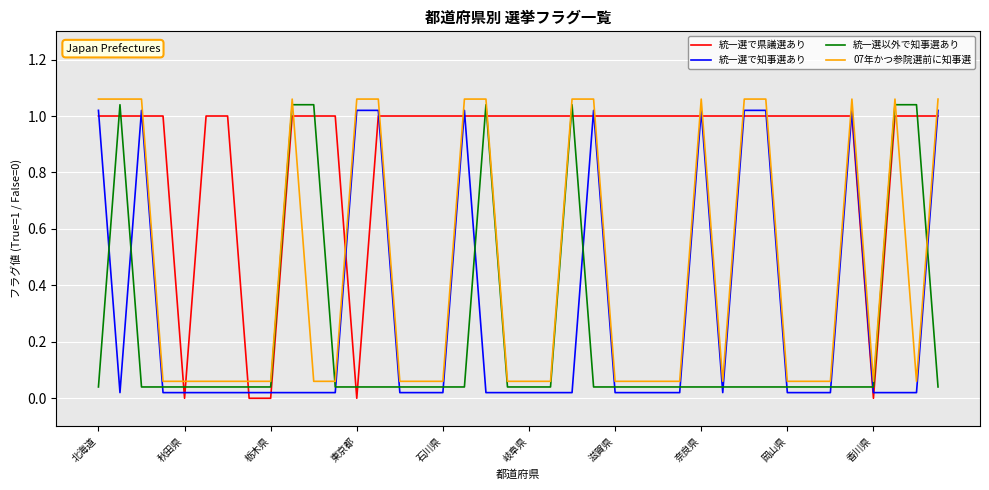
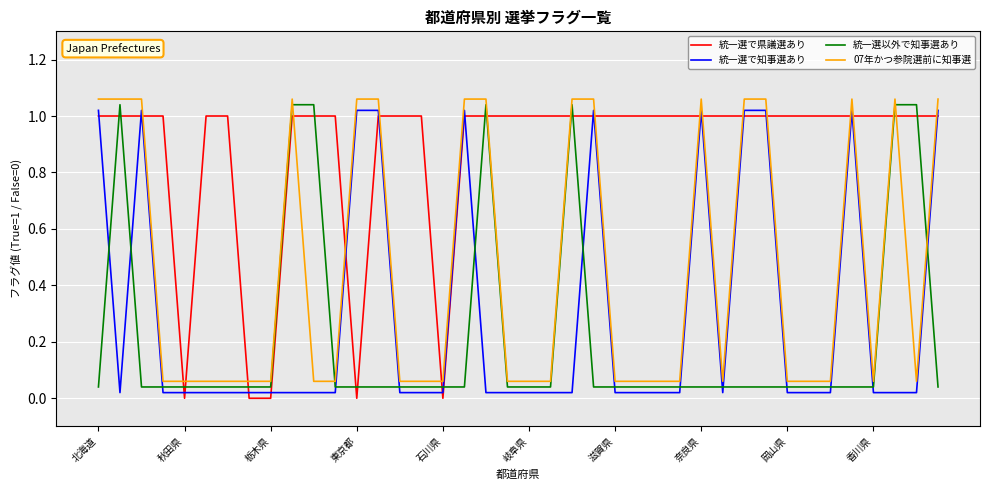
統一選で県議選あり, 石川県: 1 -> 0
統一選で県議選あり, 香川県: 0 -> 1
